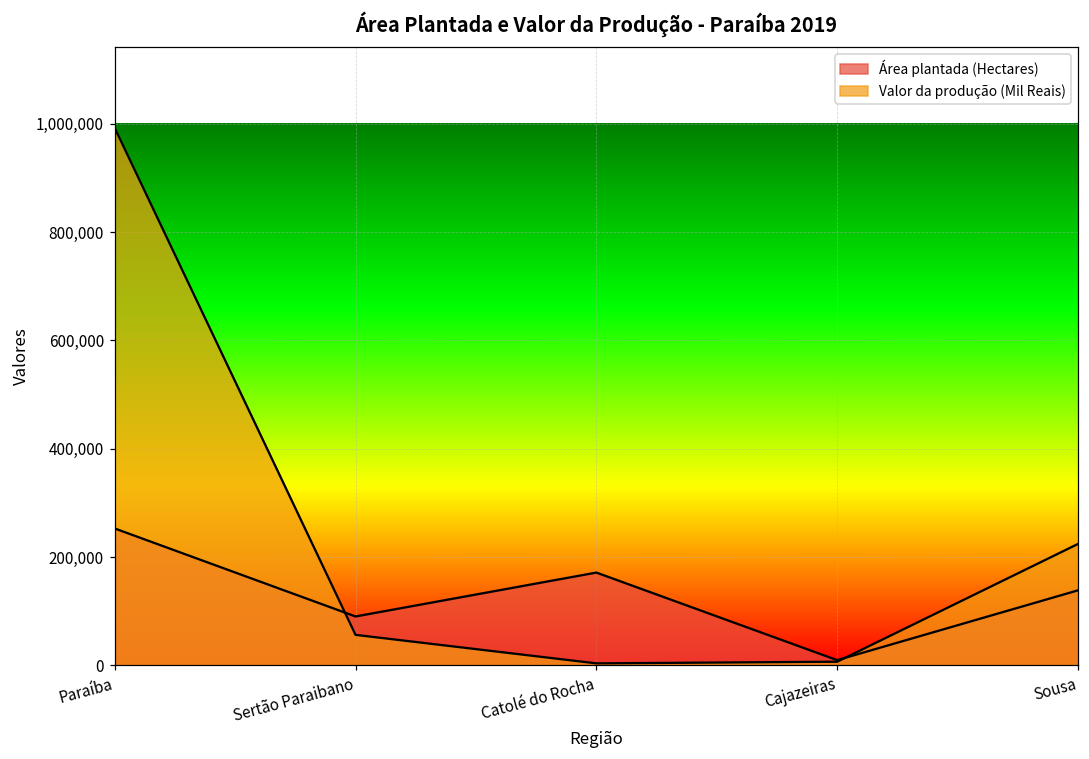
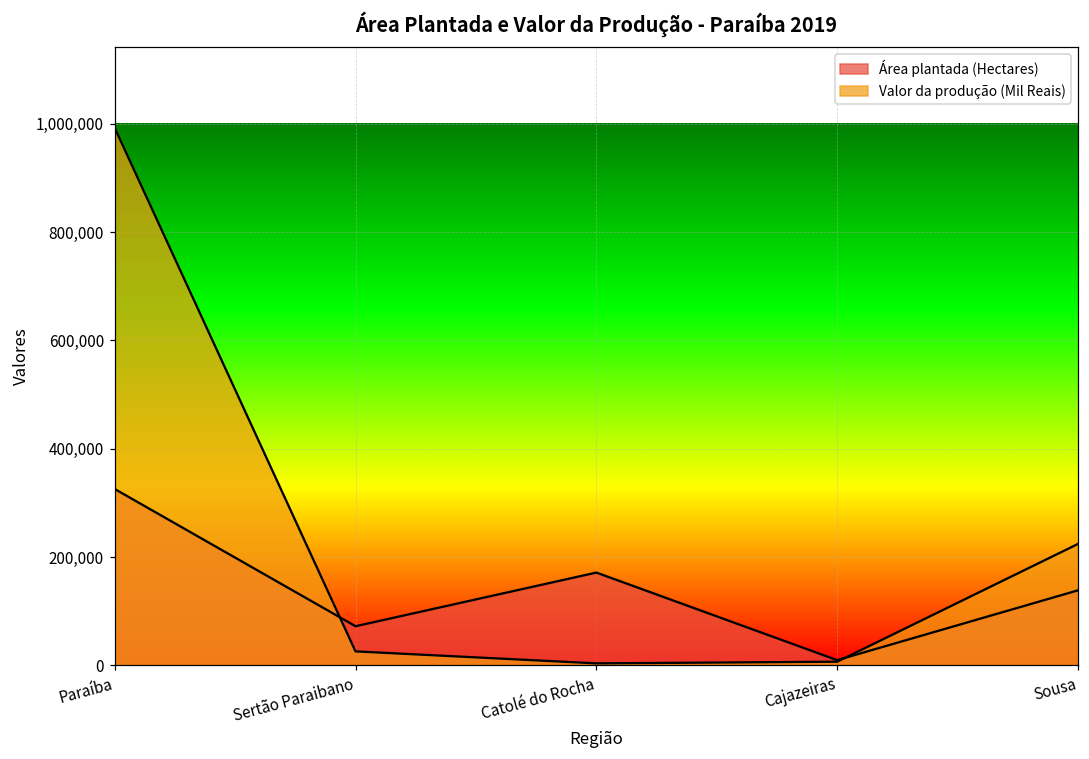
Área plantada (Hectares), Paraíba: 250,000 -> 330,000
Área plantada (Hectares), Sertão Paraibano: 90,000 -> 70,000
Valor da produção (Mil Reais), Sertão Paraibano: 60,000 -> 30,000
